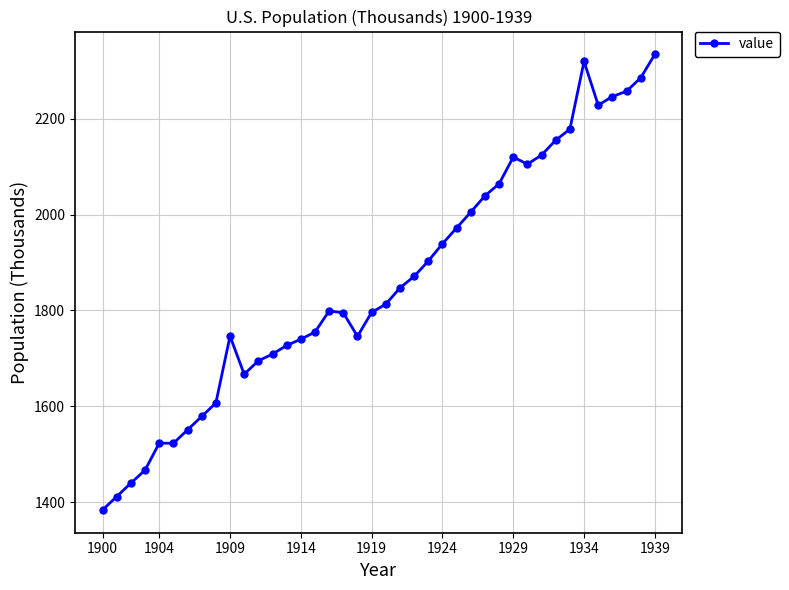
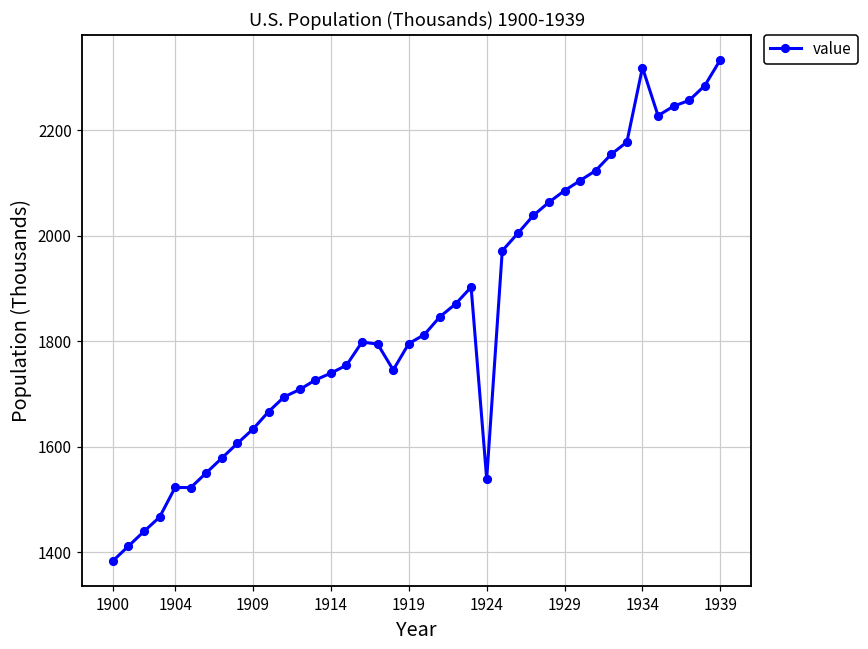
1909: 1750 -> 1630
1924: 1940 -> 1540
1929: 2120 -> 2090
